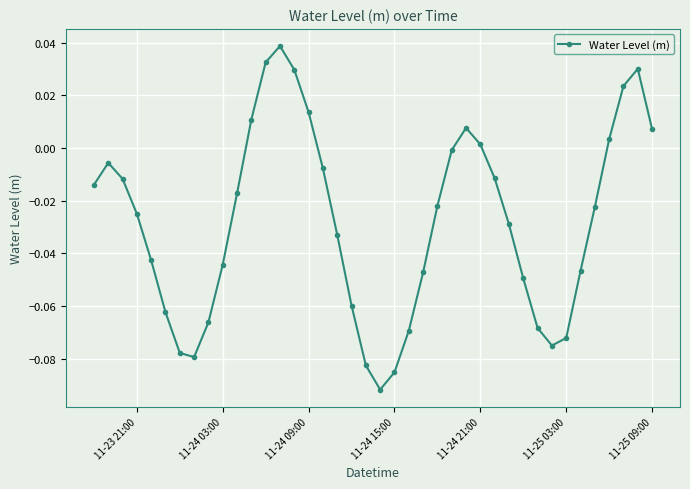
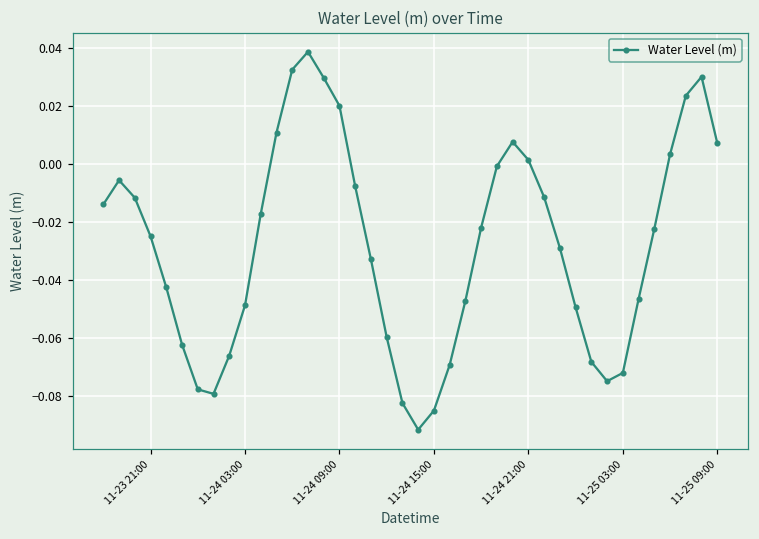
11-24 03:00: -0.044 -> -0.049
11-24 09:00: 0.014 -> 0.020
